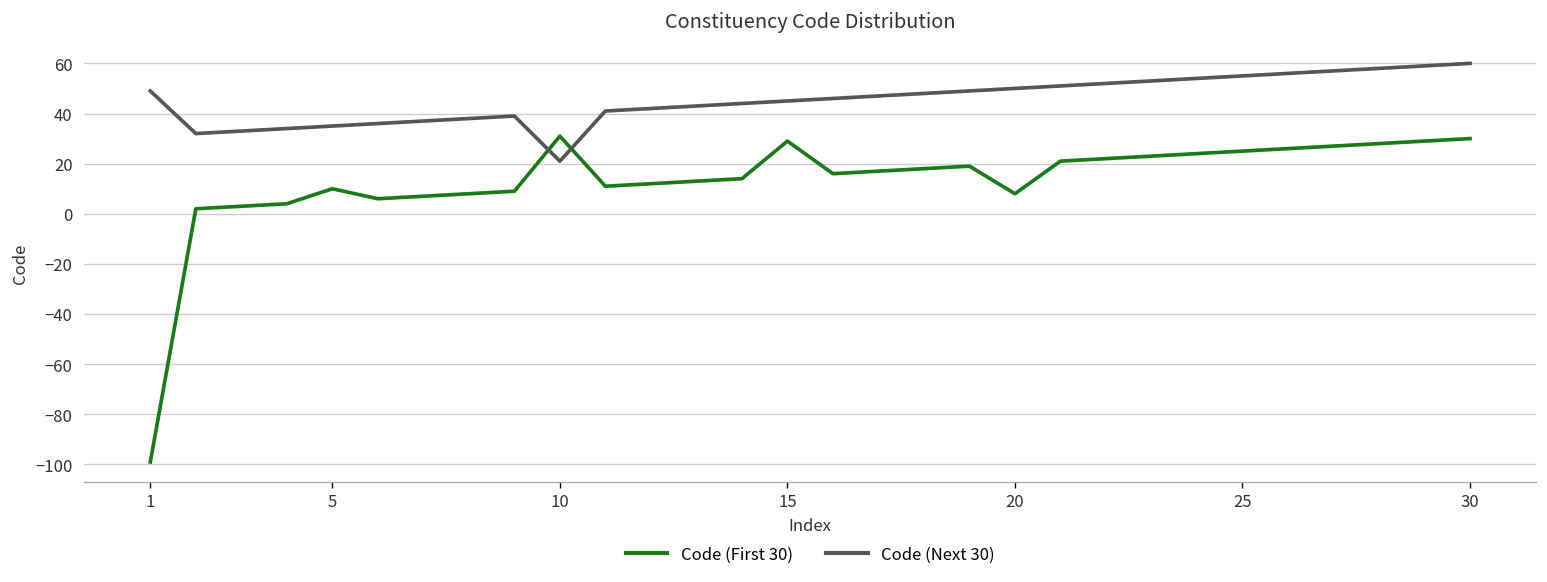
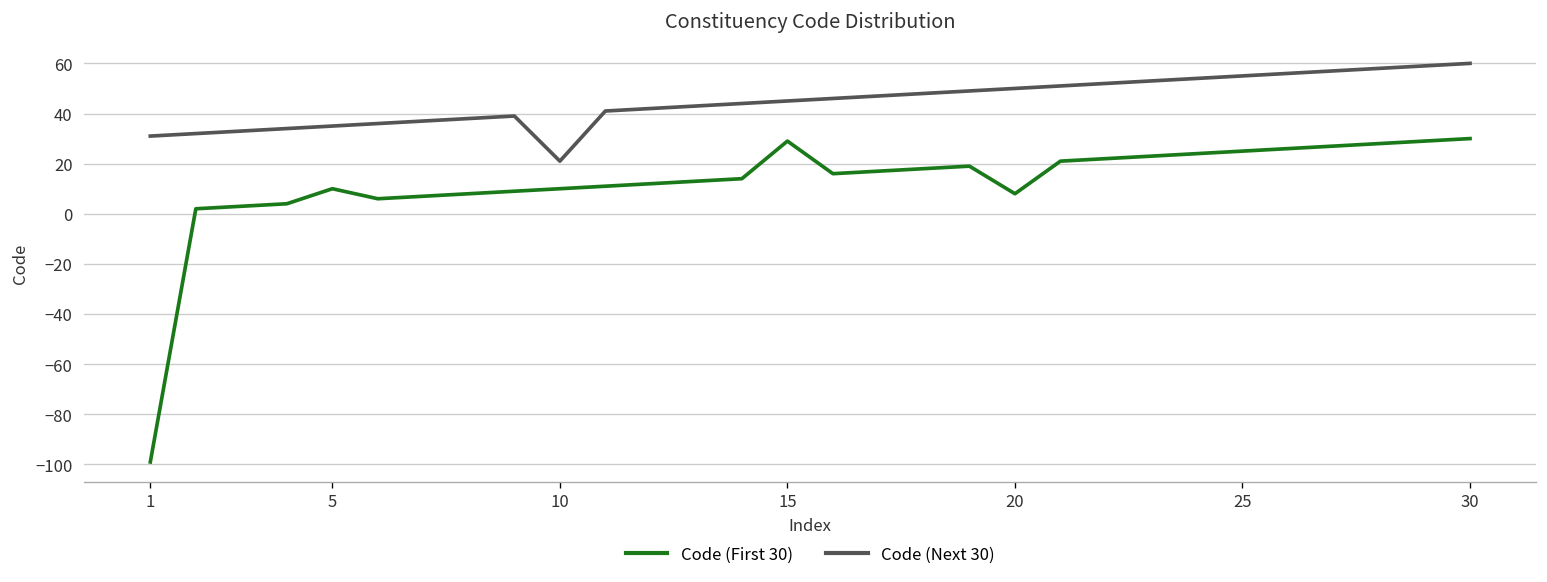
Code (Next 30), 1: 49 -> 31
Code (First 30), 10: 31 -> 10
